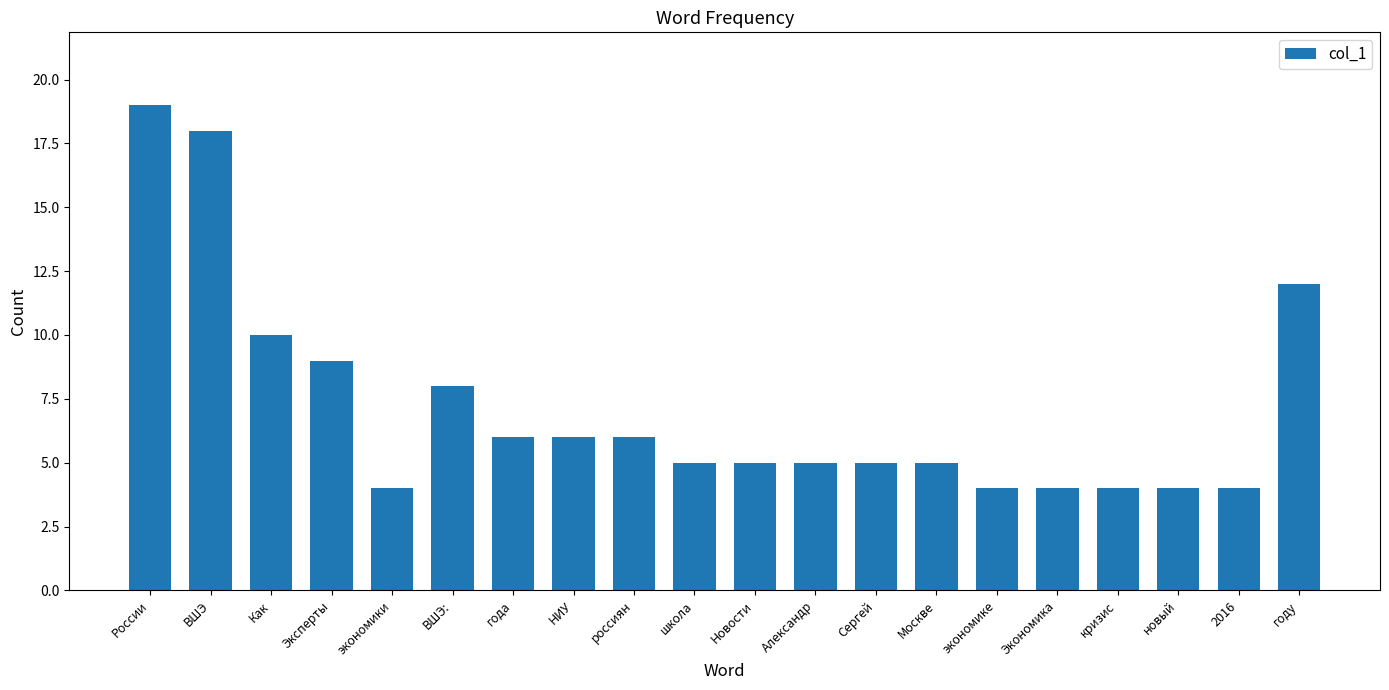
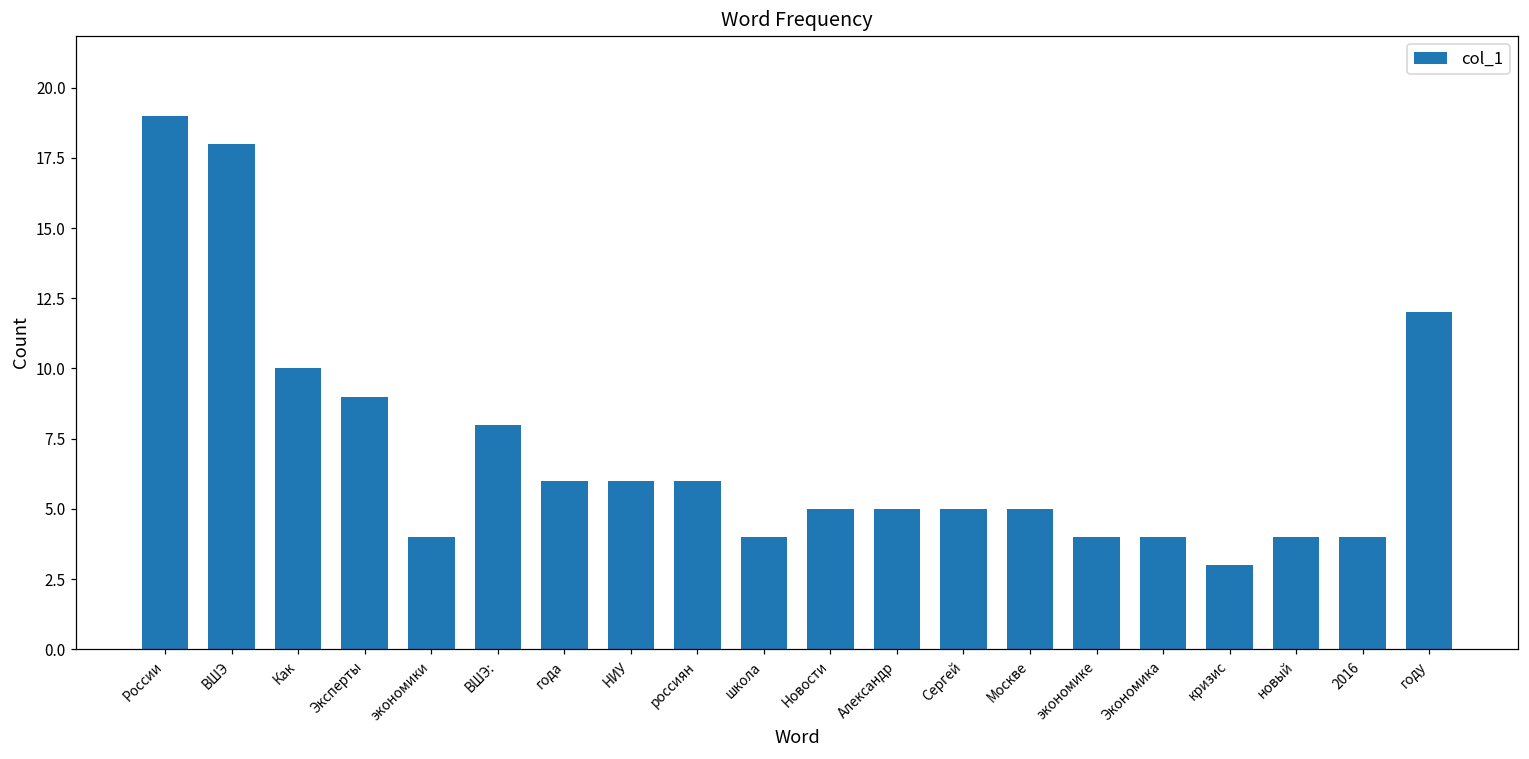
школа: 5 -> 4
кризис: 4 -> 3
